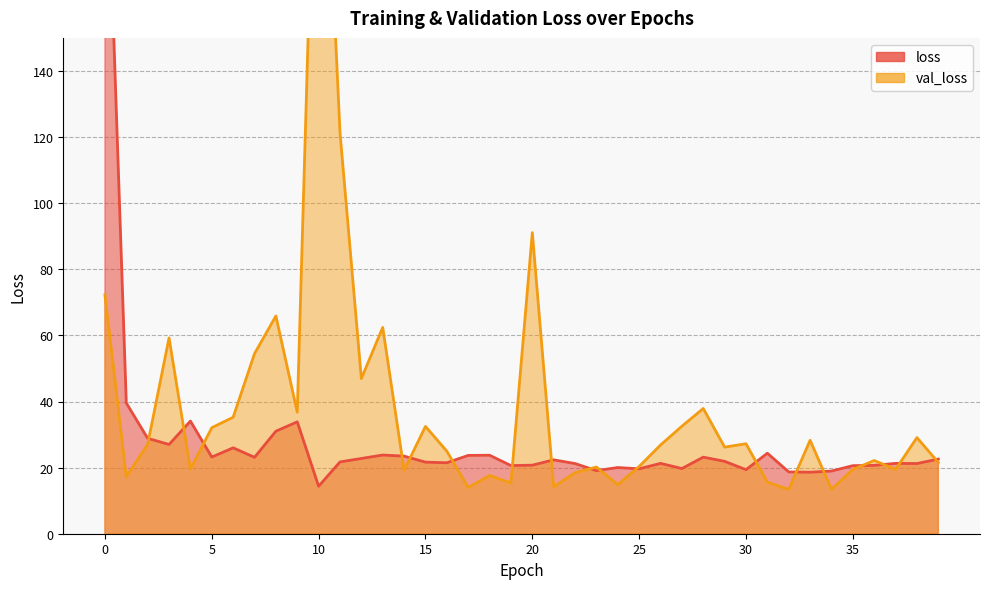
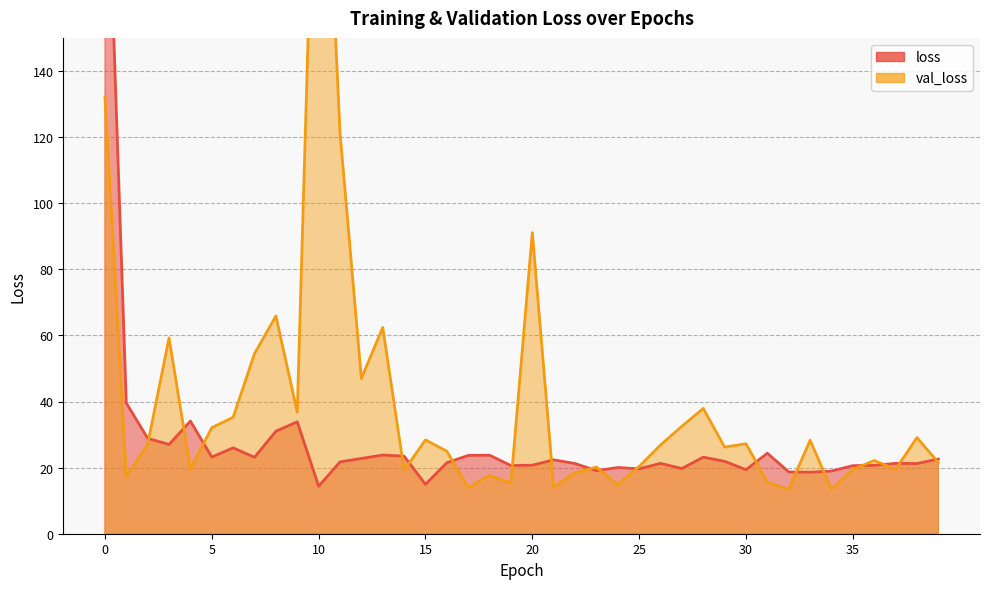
val_loss, 0: 72 -> 132
loss, 15: 22 -> 15
val_loss, 15: 32 -> 28
